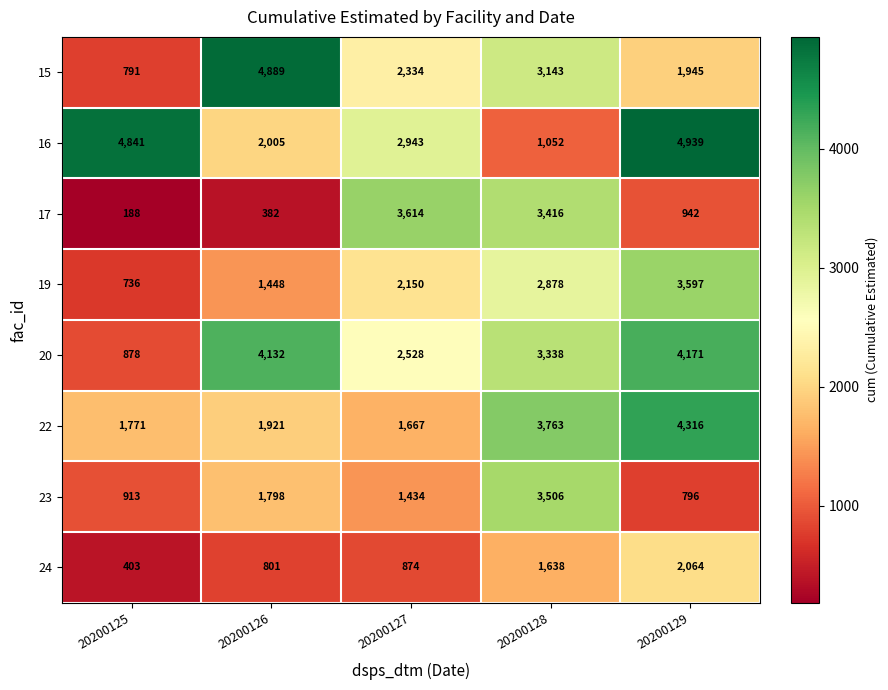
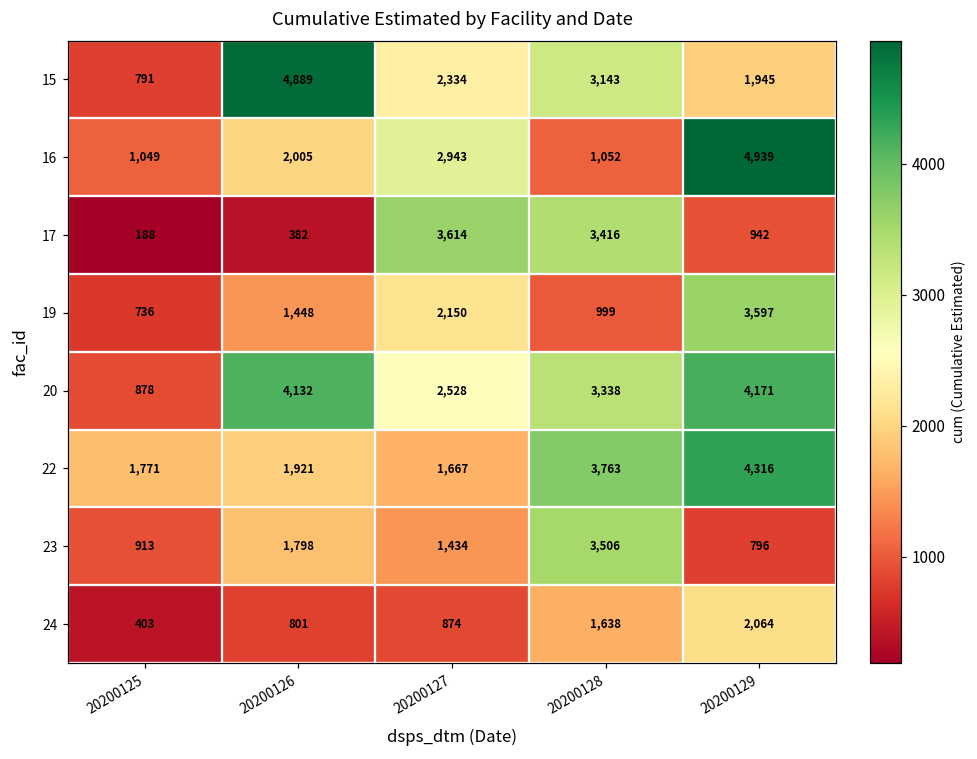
16, 20200125: 4,841 -> 1,049
19, 20200128: 2,878 -> 999
